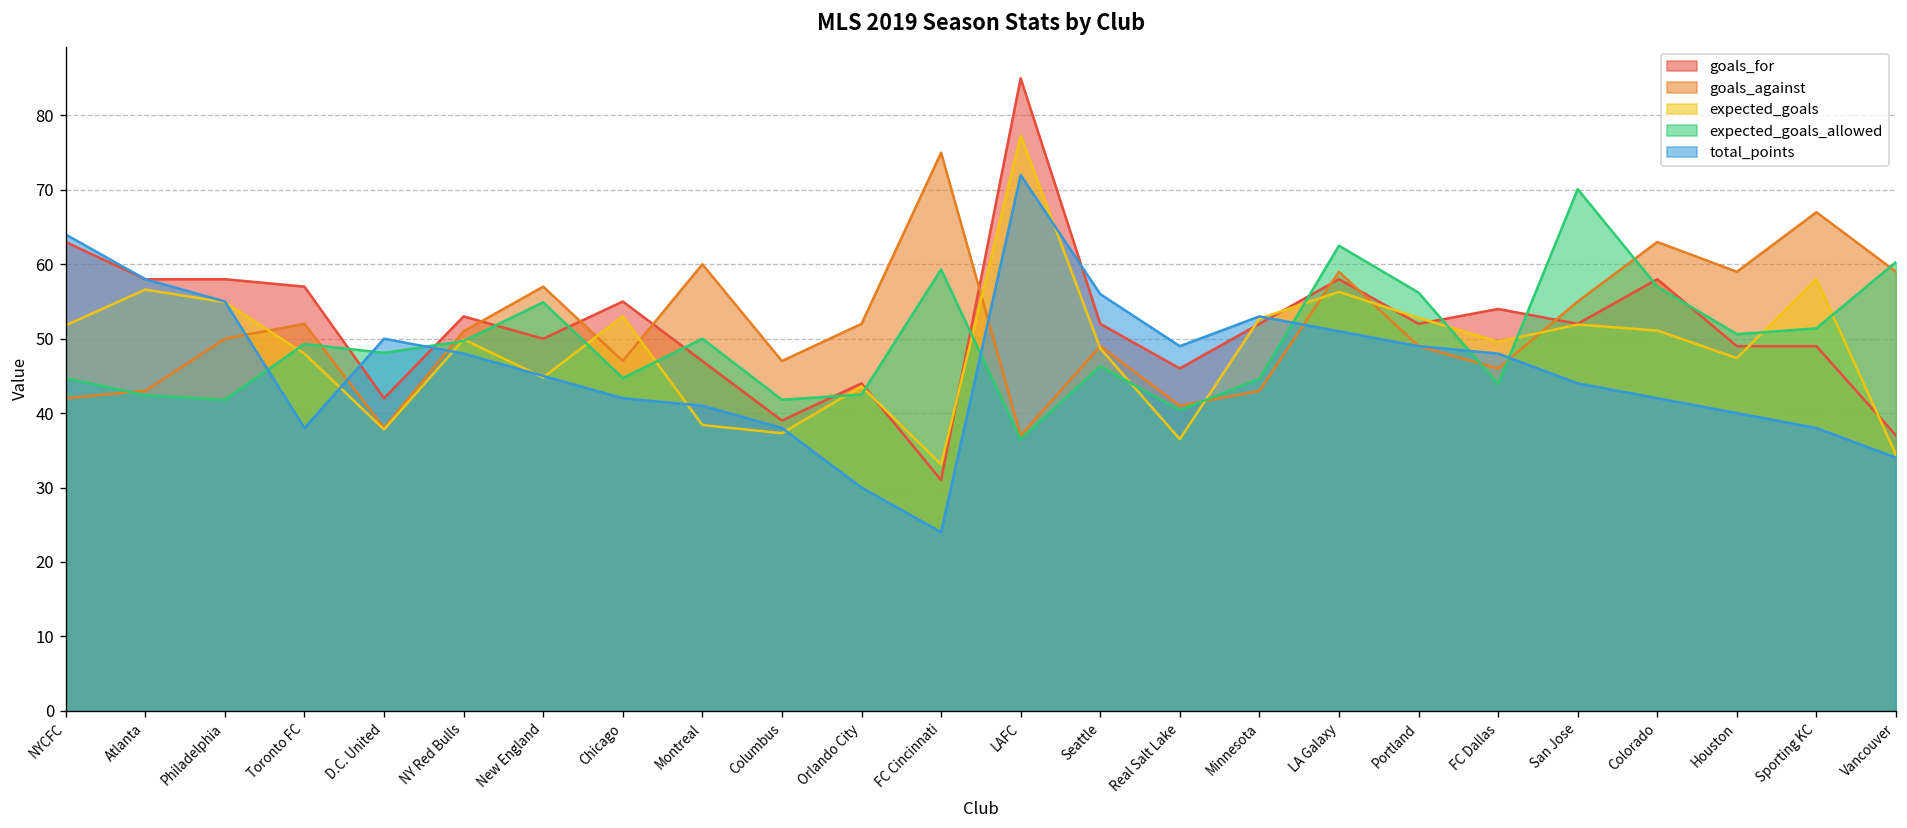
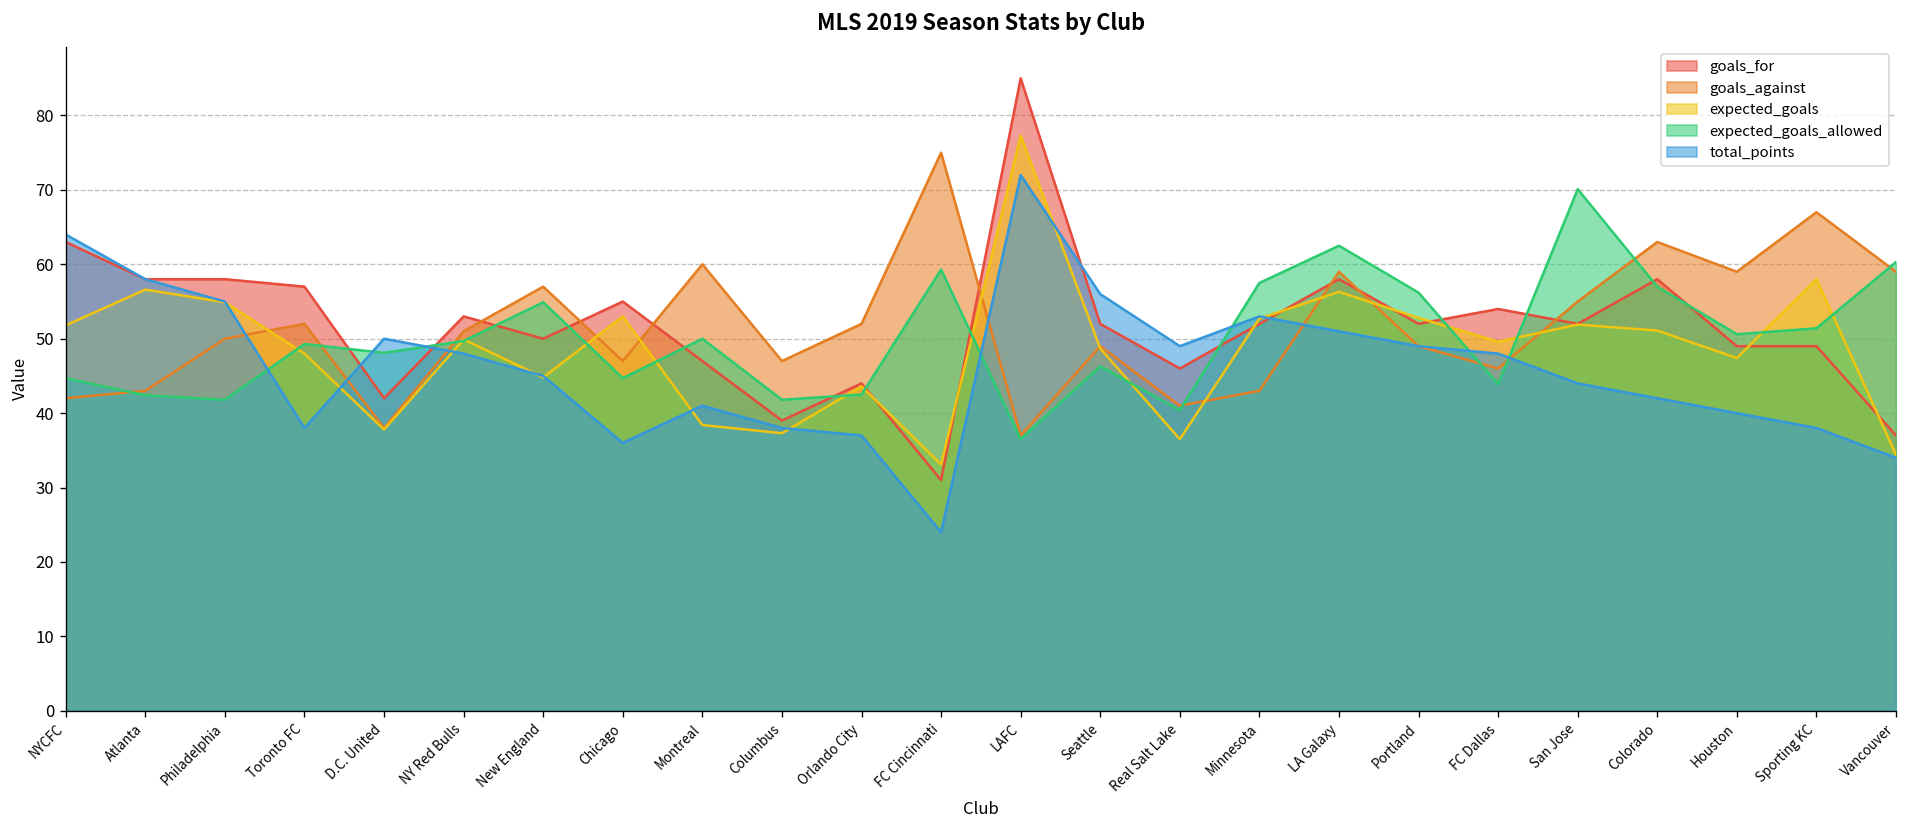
total_points, Chicago: 42 -> 36
total_points, Orlando City: 30 -> 37
expected_goals_allowed, Minnesota: 45 -> 58
